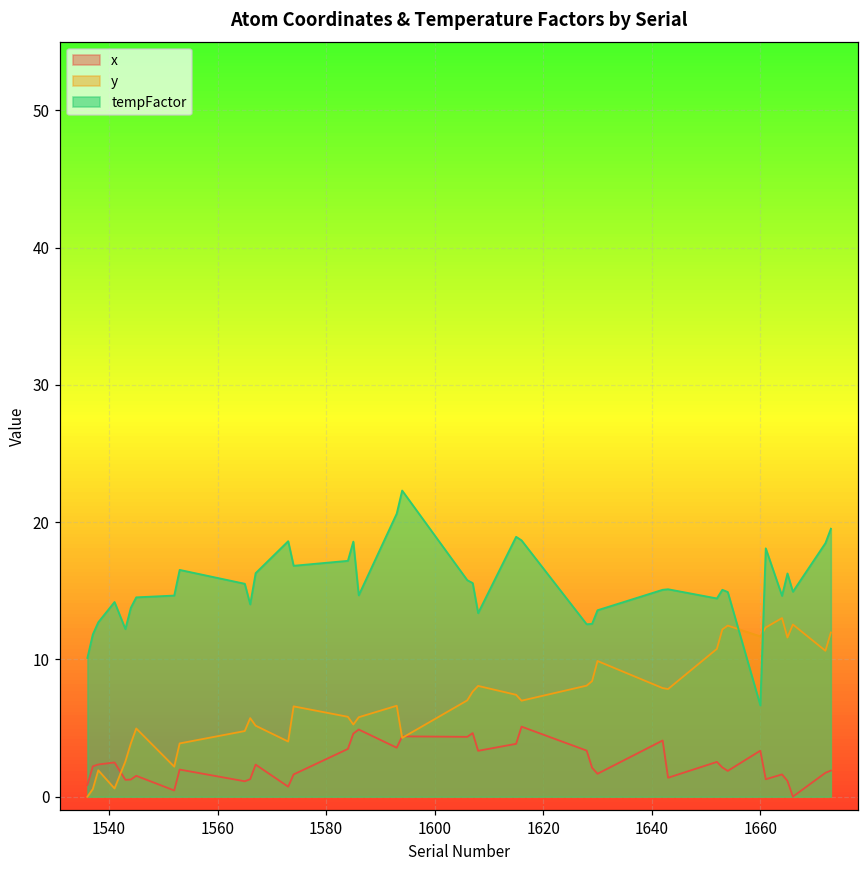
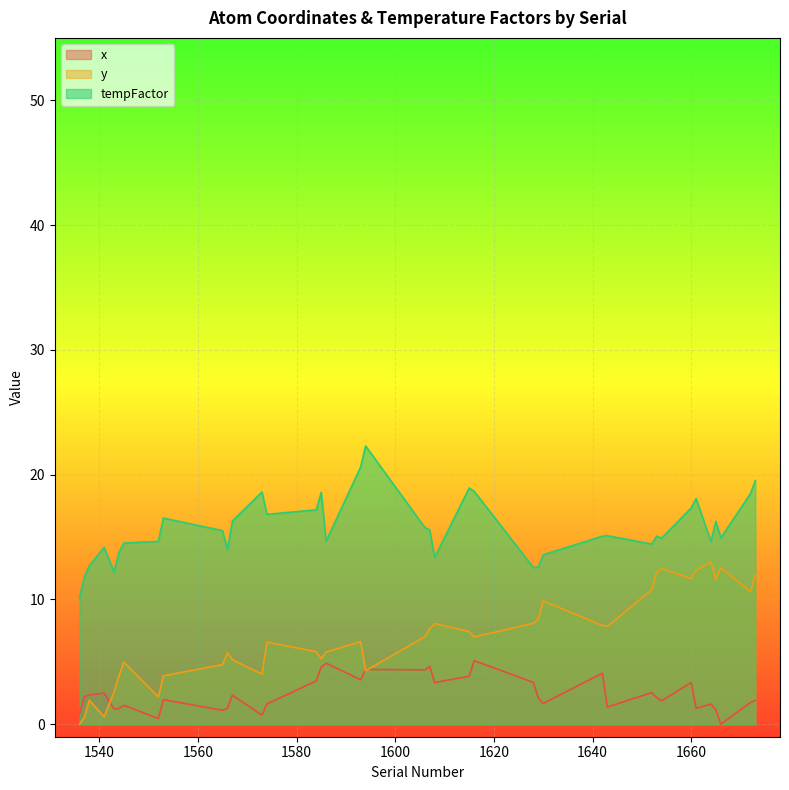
tempFactor, 1660: 6.7 -> 17.3
